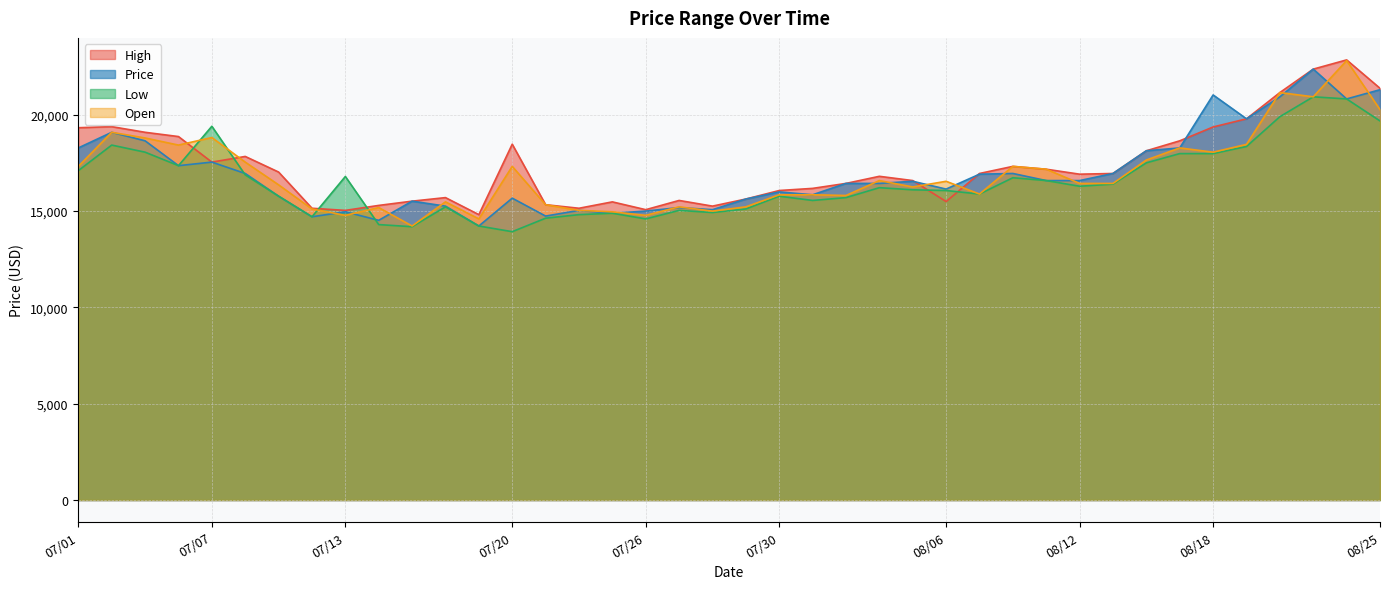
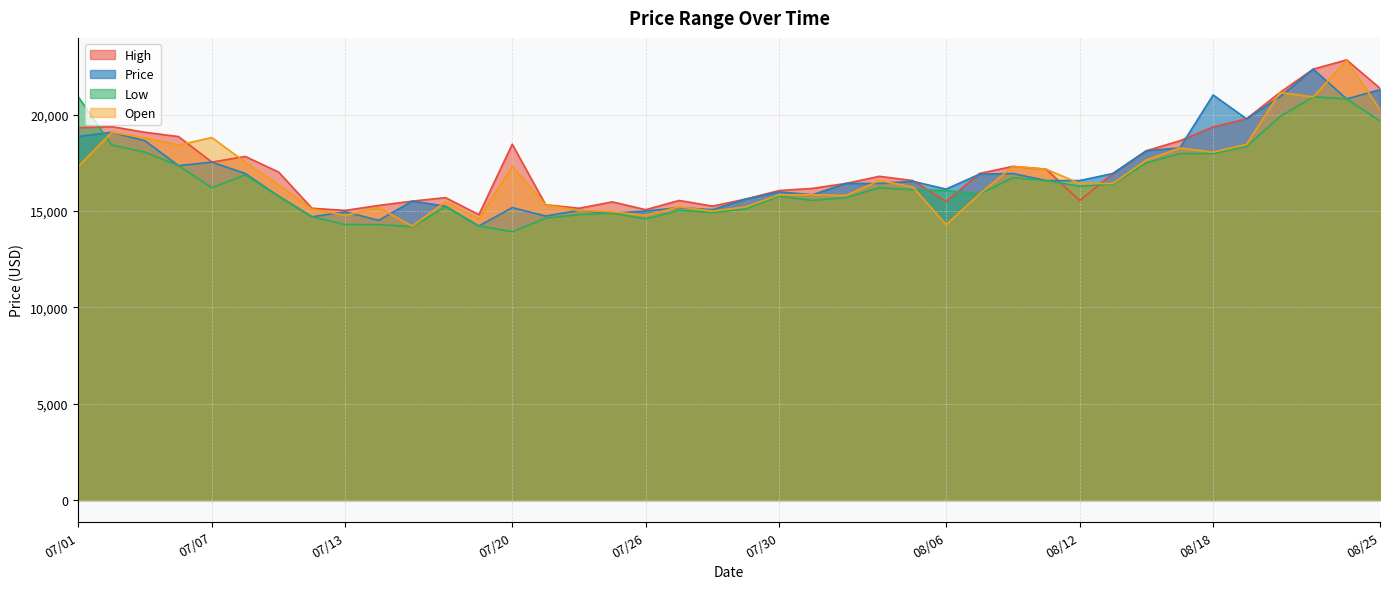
Price, 07/01: 18,300 -> 18,900
Low, 07/01: 17,100 -> 20,900
Low, 07/07: 19,400 -> 16,200
Low, 07/13: 16,800 -> 14,300
Price, 07/20: 15,700 -> 15,200
Open, 08/06: 16,500 -> 14,300
High, 08/12: 16,900 -> 15,500
